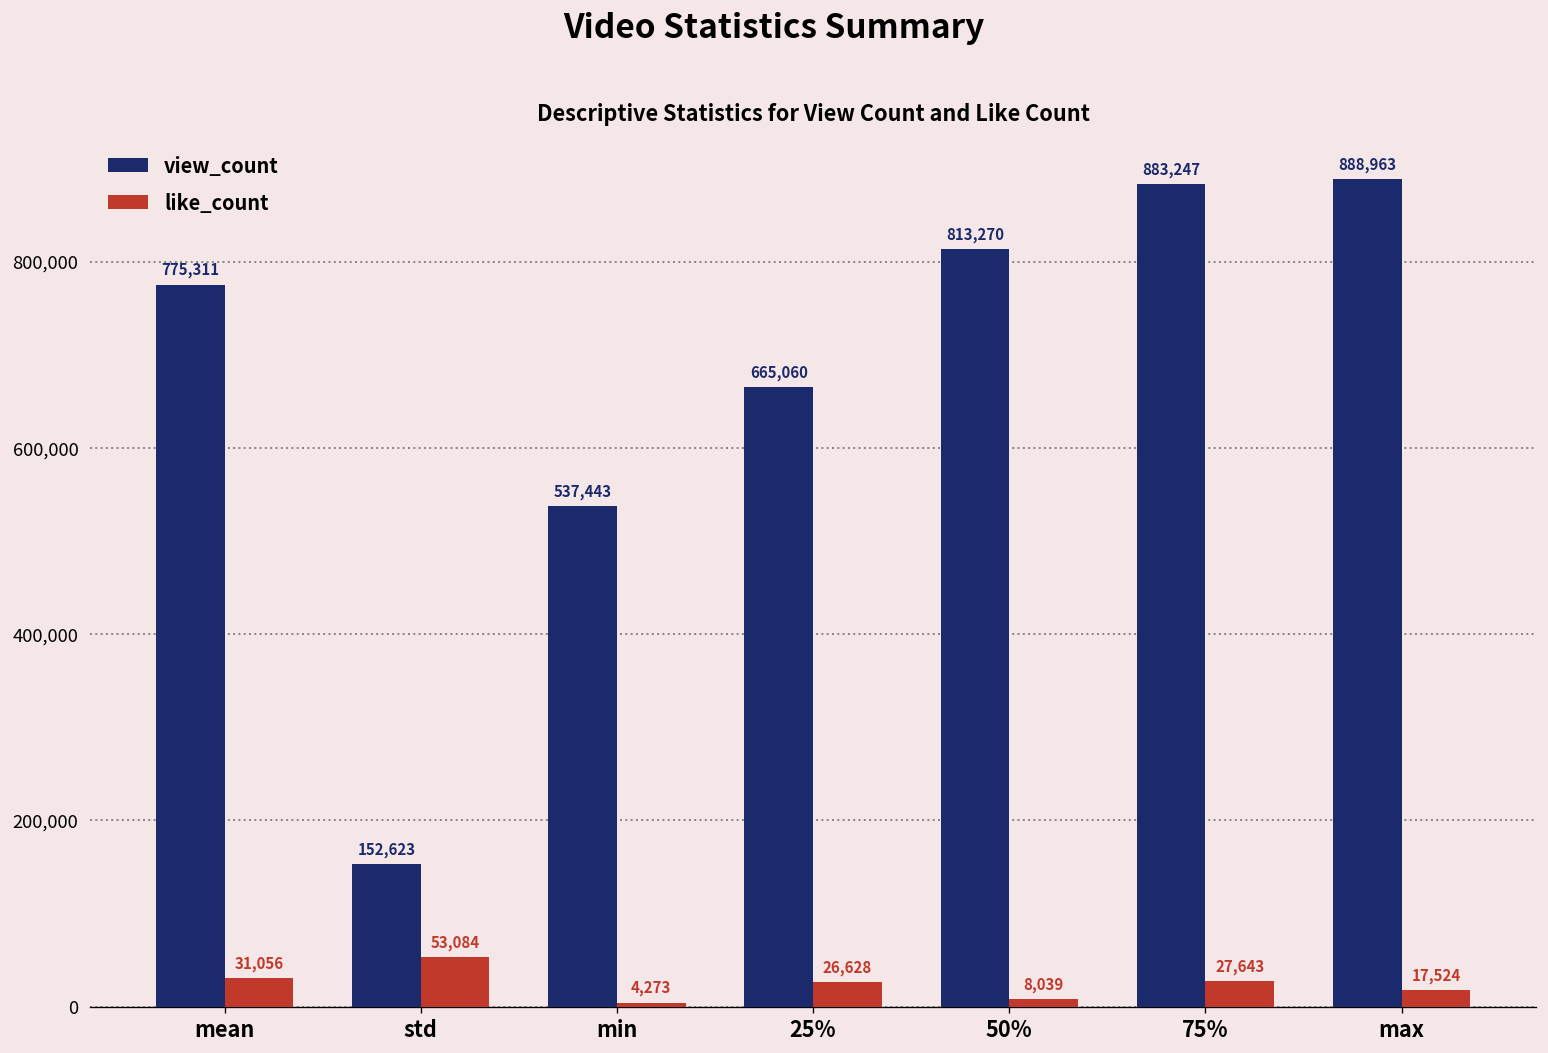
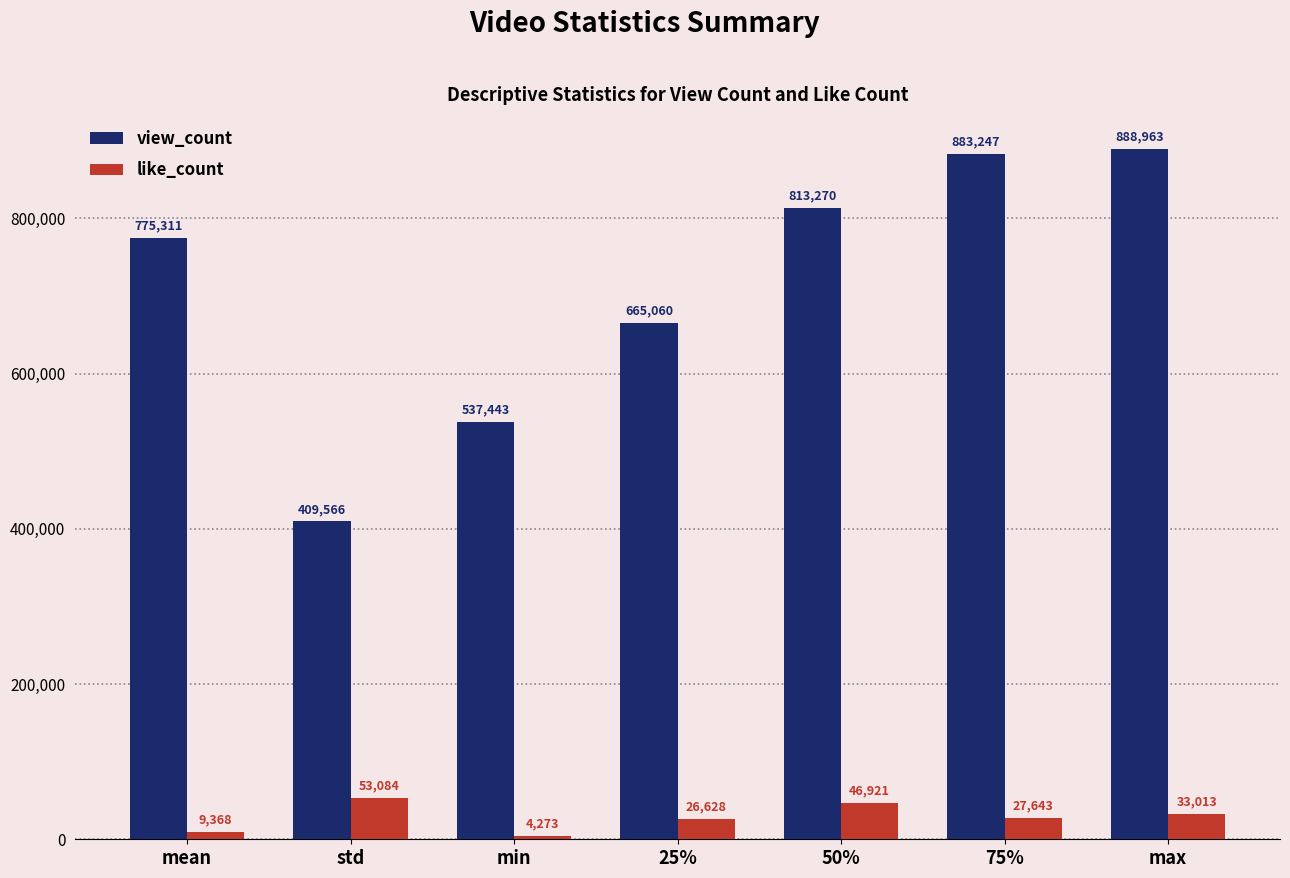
like_count, mean: 31,056 -> 9,368
view_count, std: 152,623 -> 409,566
like_count, 50%: 8,039 -> 46,921
like_count, max: 17,524 -> 33,013
